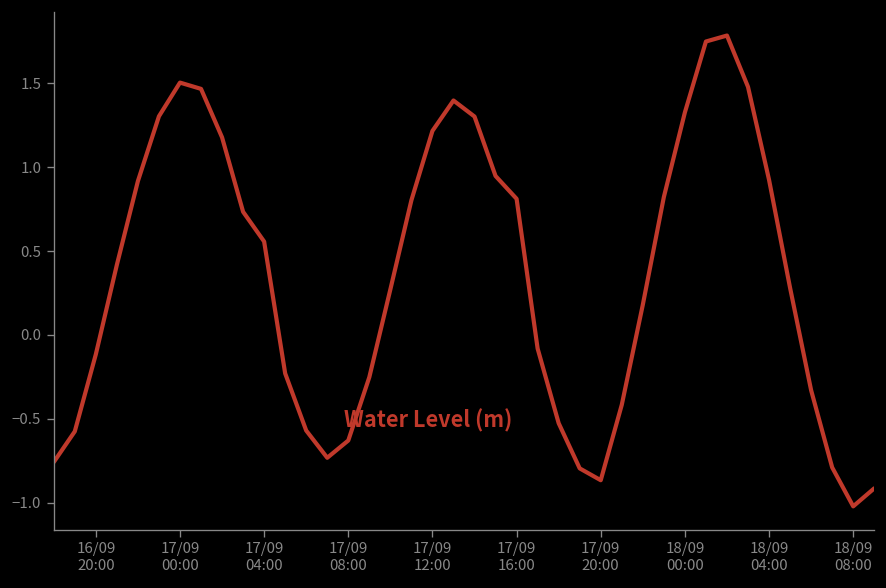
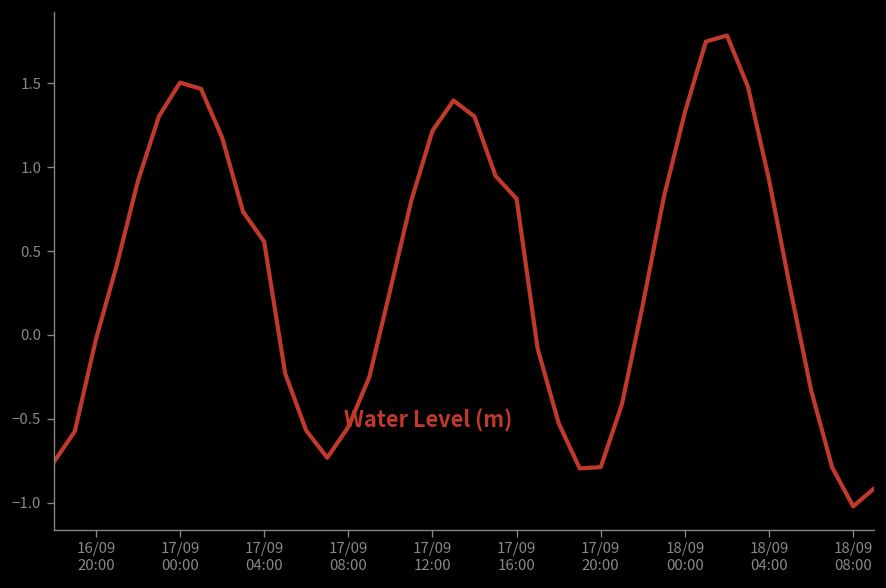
16/09 20:00: -0.12 -> -0.03
17/09 08:00: -0.63 -> -0.55
17/09 20:00: -0.87 -> -0.79
